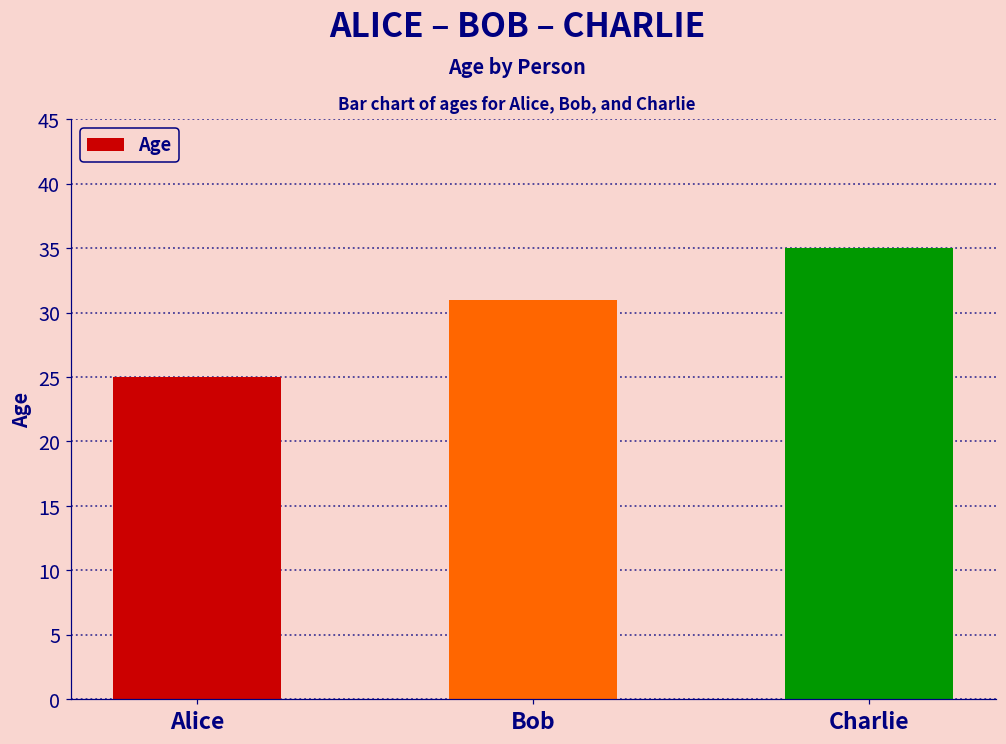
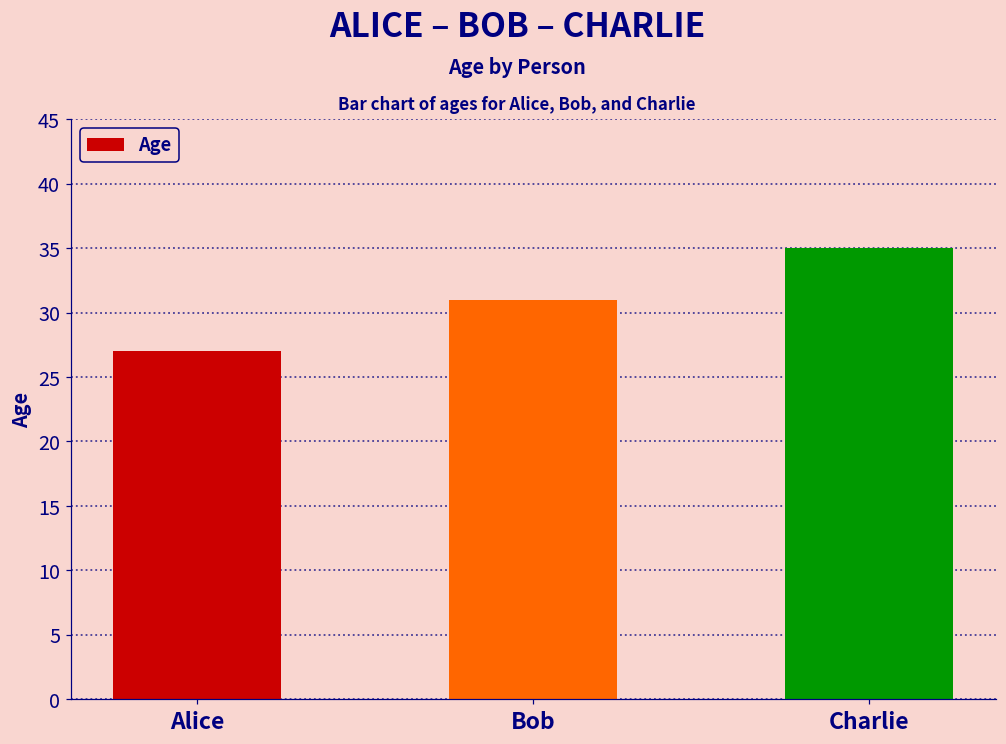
Alice: 25 -> 27
